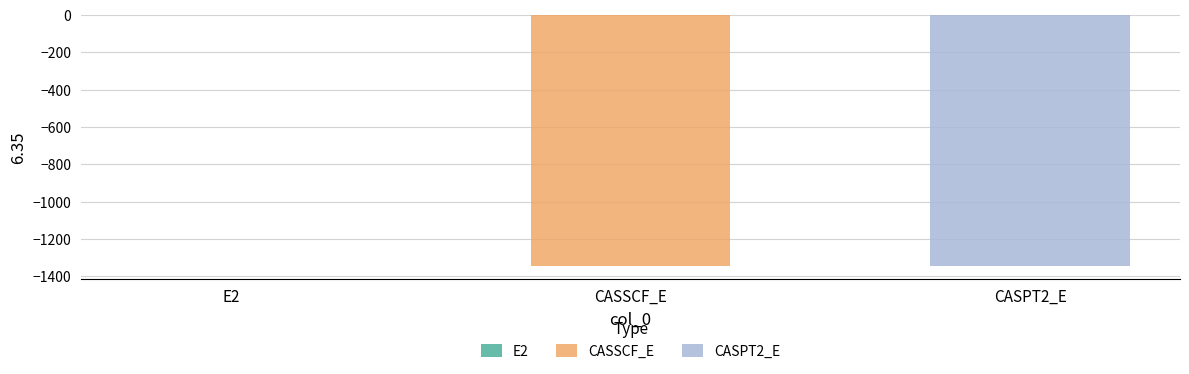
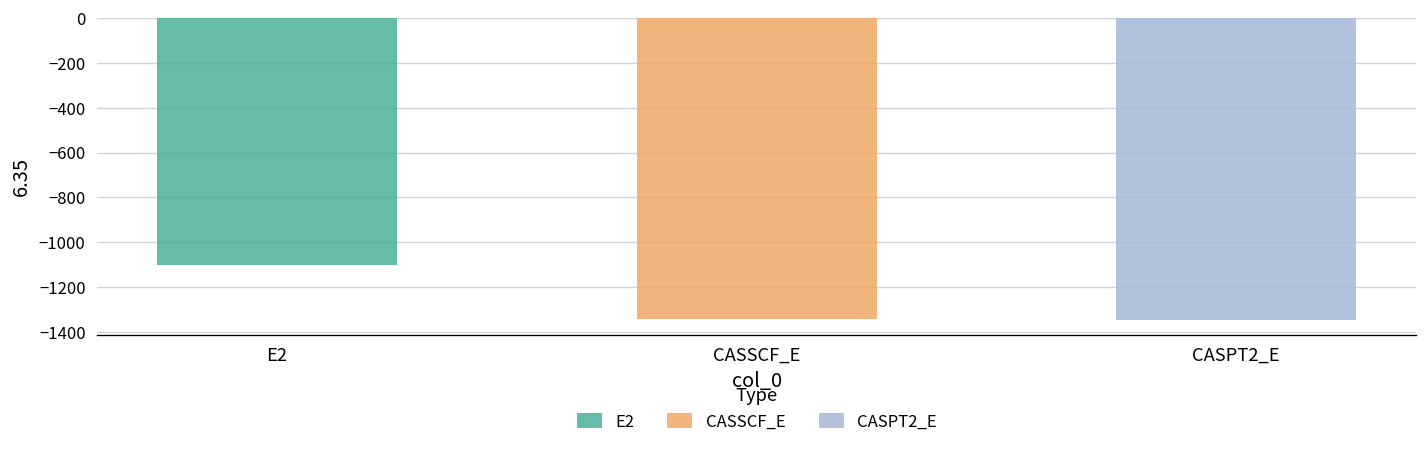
E2: 0 -> -1100
